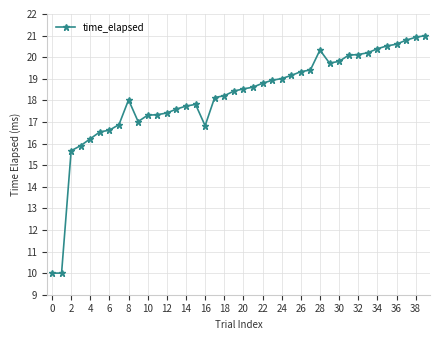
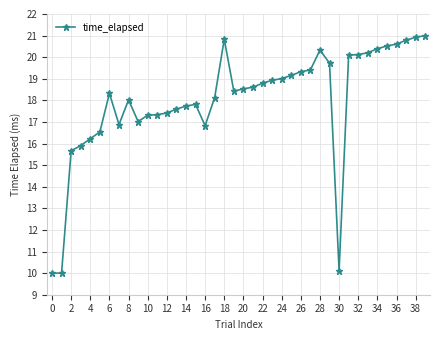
6: 16.6 -> 18.3
18: 18.2 -> 20.8
30: 19.8 -> 10.1
